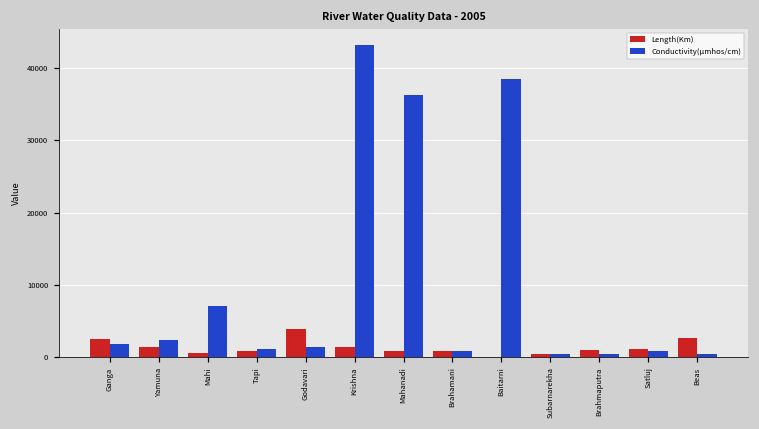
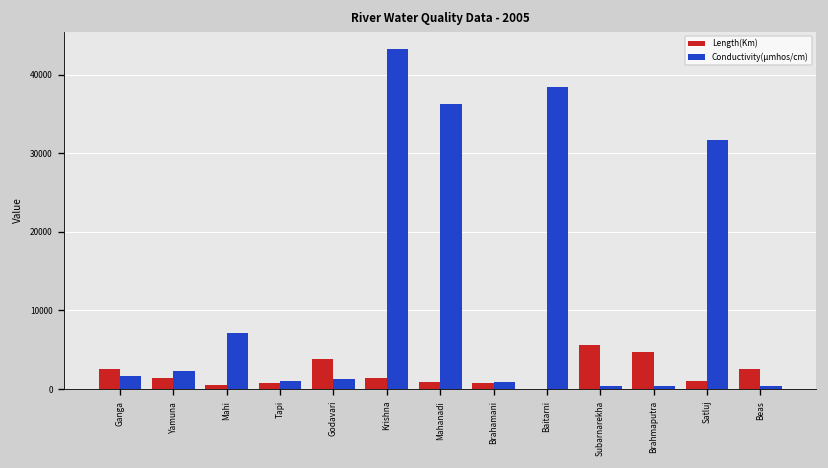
Length(Km), Subarnarekha: 0 -> 6000
Length(Km), Brahmaputra: 1000 -> 5000
Conductivity(µmhos/cm), Satluj: 1000 -> 32000
